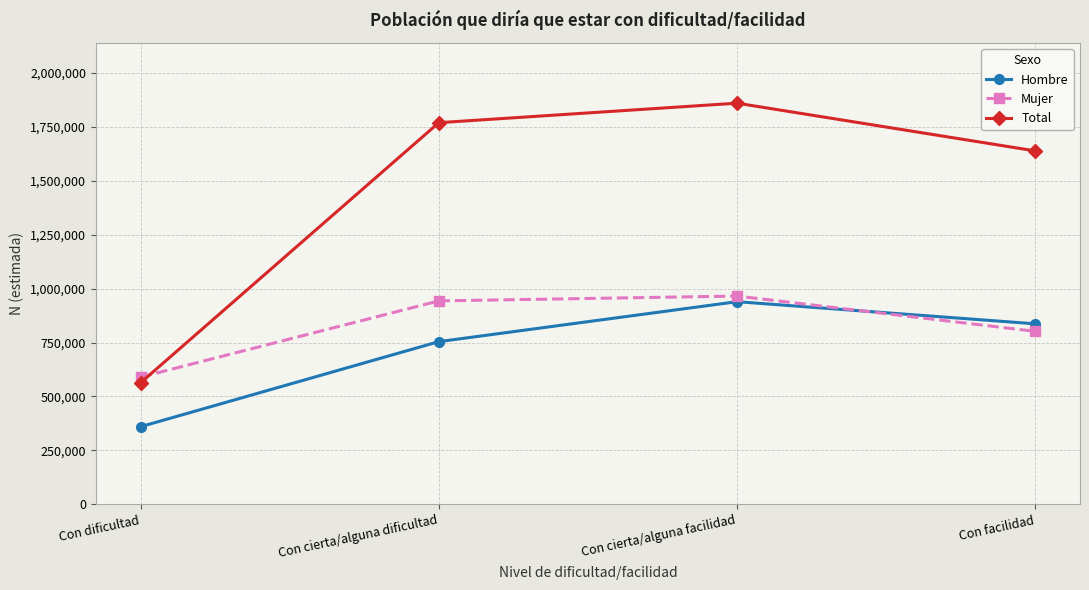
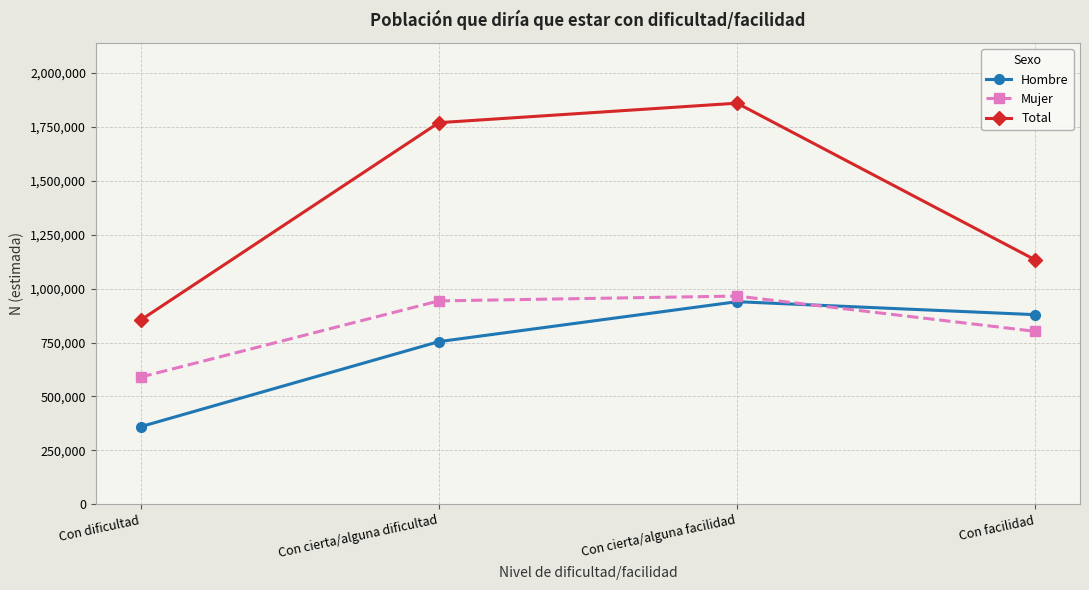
Total, Con dificultad: 560,000 -> 850,000
Hombre, Con facilidad: 840,000 -> 880,000
Total, Con facilidad: 1,640,000 -> 1,130,000
